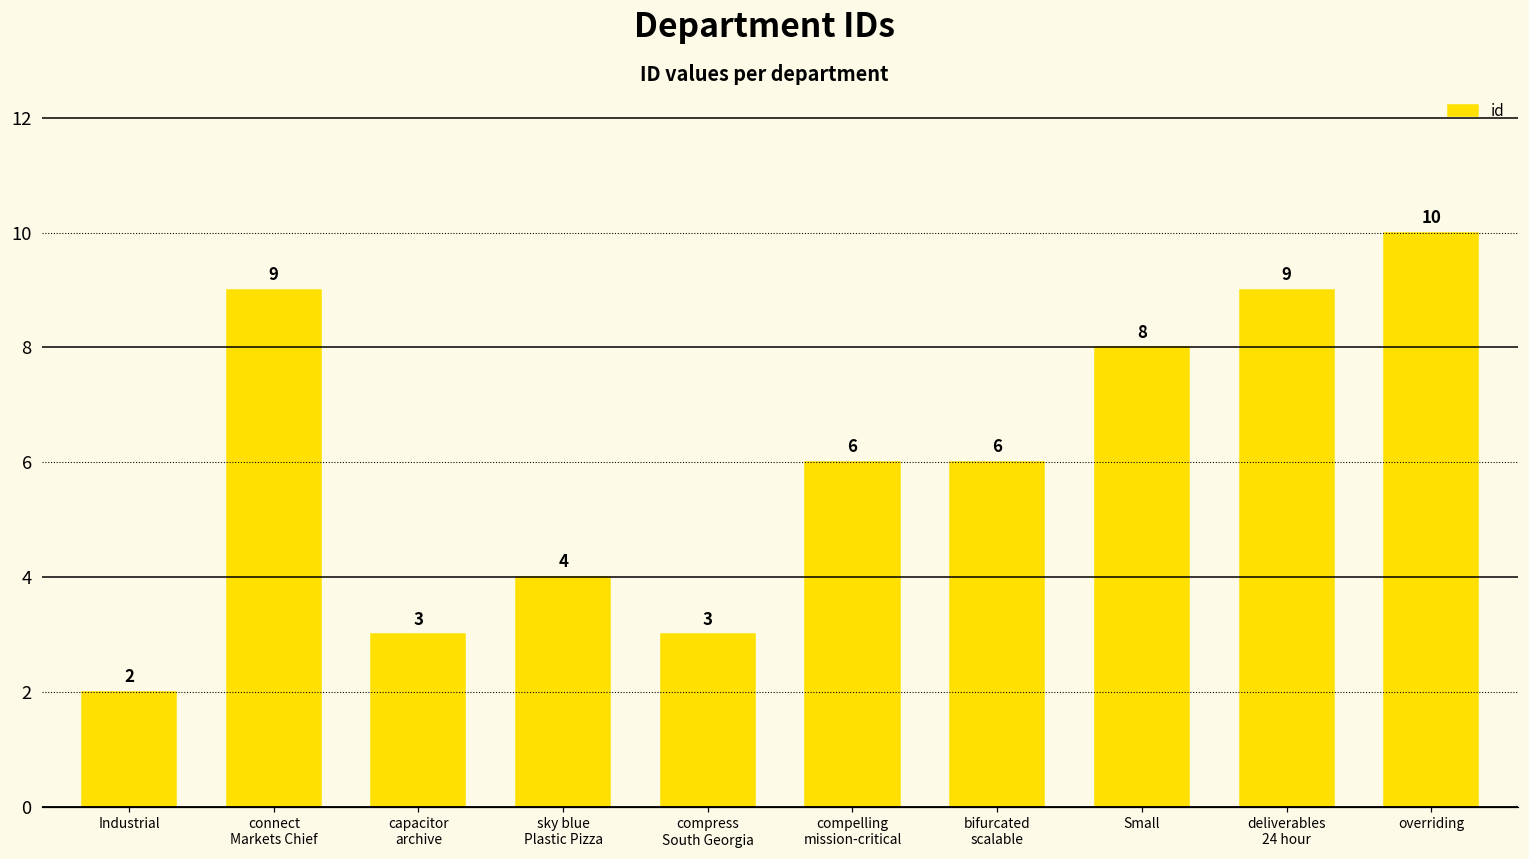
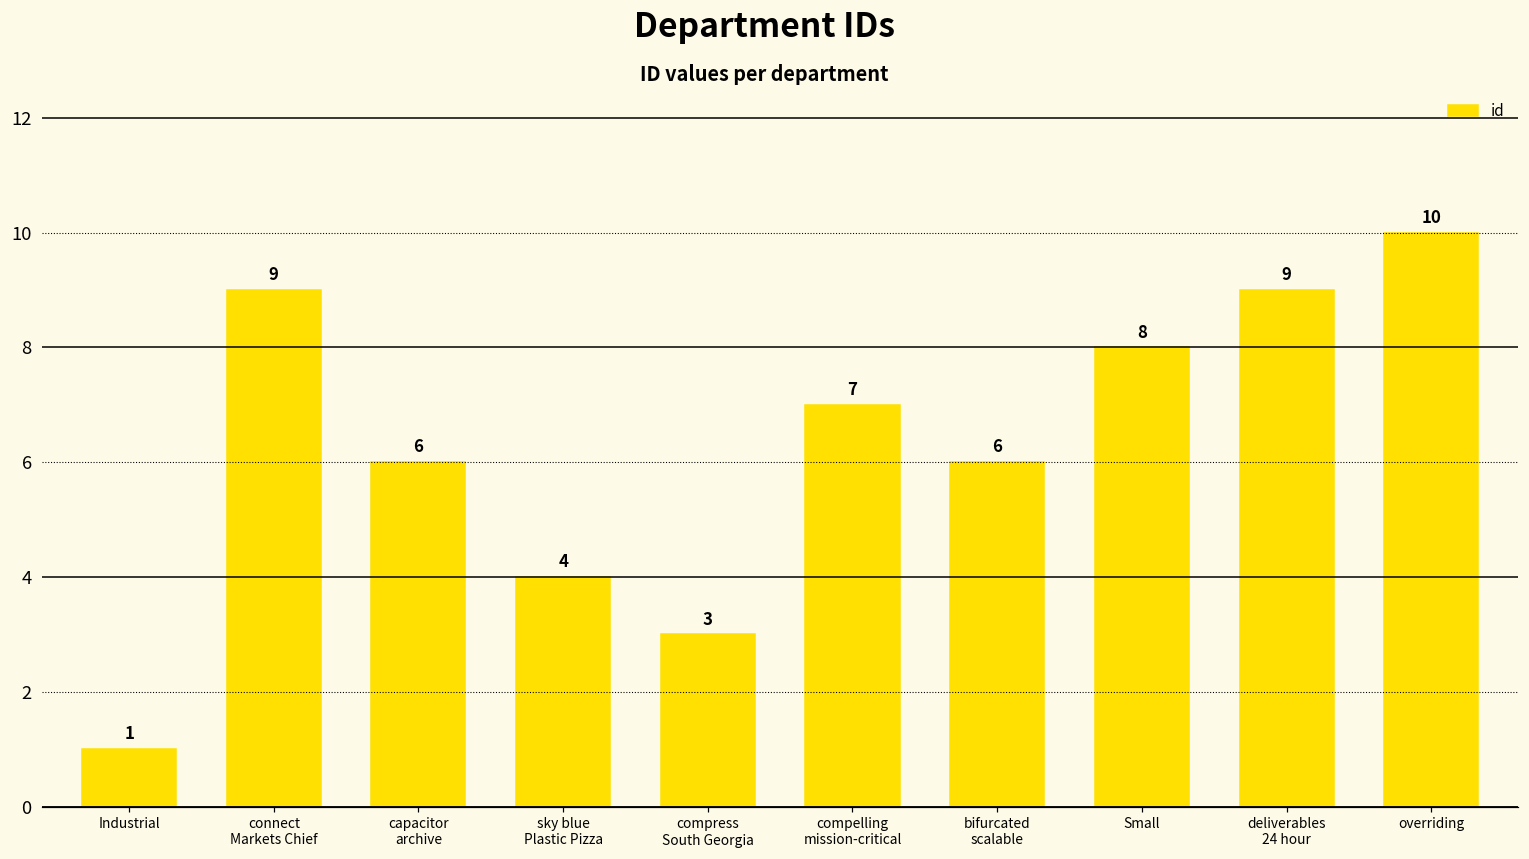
Industrial: 2 -> 1
capacitor archive: 3 -> 6
compelling mission-critical: 6 -> 7
